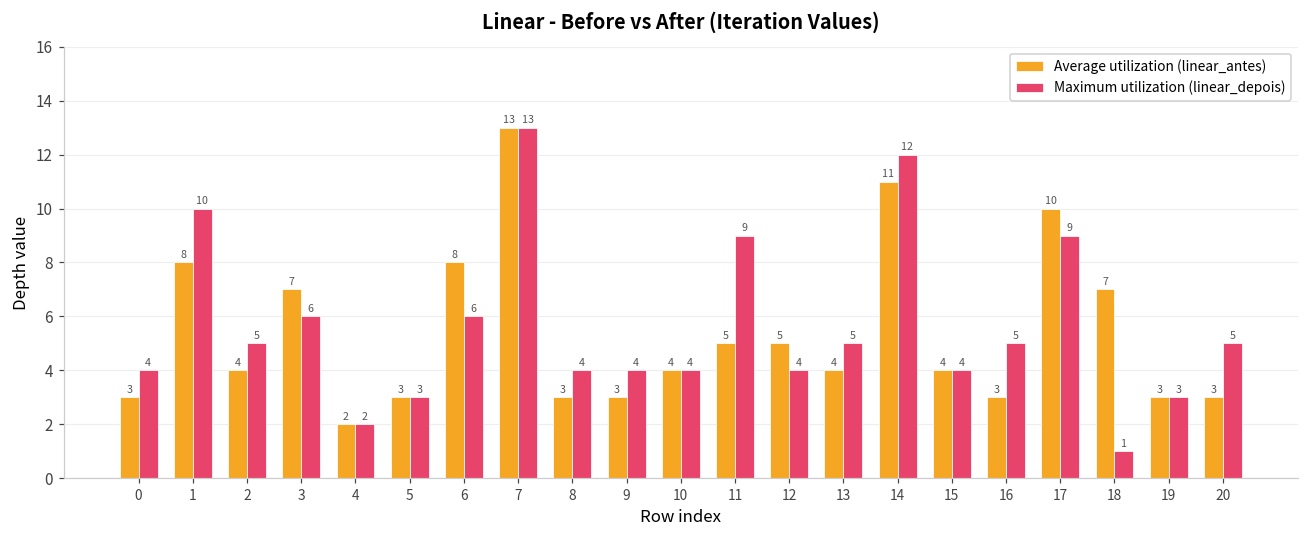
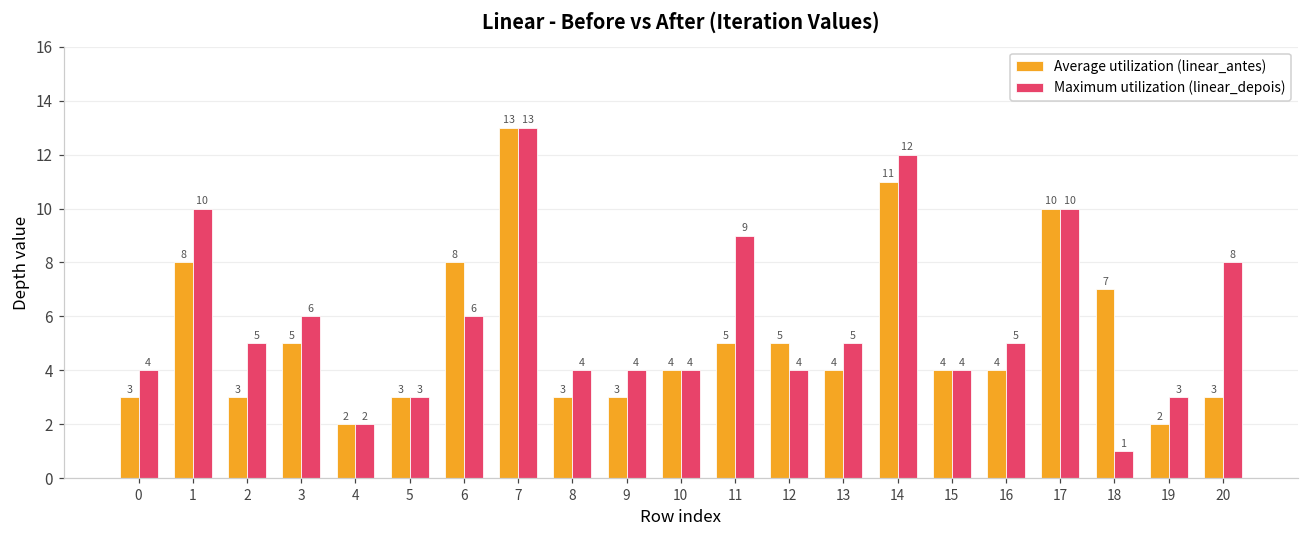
Average utilization (linear_antes), 2: 4 -> 3
Average utilization (linear_antes), 3: 7 -> 5
Average utilization (linear_antes), 16: 3 -> 4
Maximum utilization (linear_depois), 17: 9 -> 10
Average utilization (linear_antes), 19: 3 -> 2
Maximum utilization (linear_depois), 20: 5 -> 8
